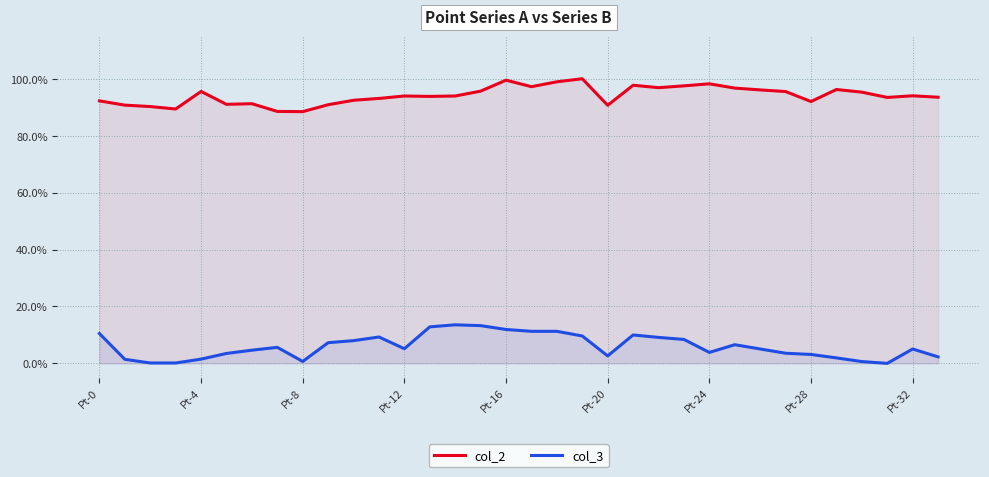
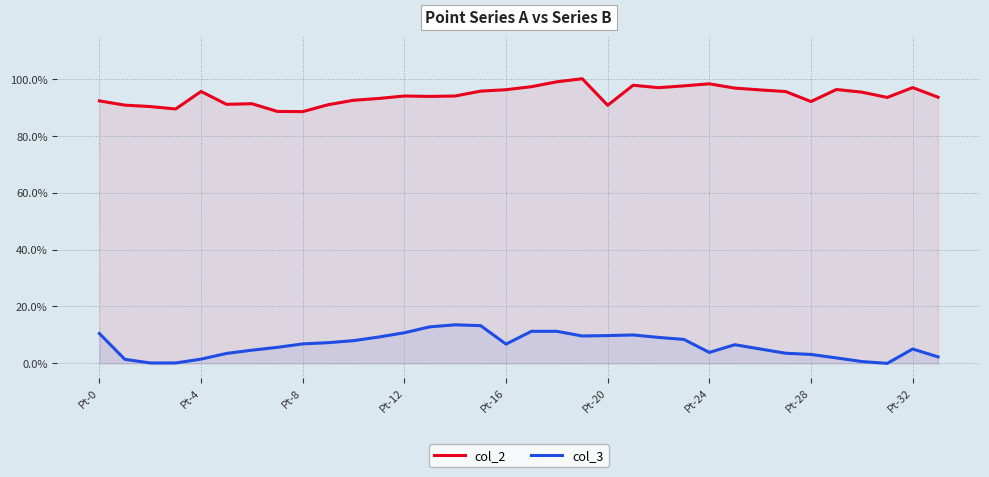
col_3, Pt-8: 1% -> 7%
col_3, Pt-12: 5% -> 11%
col_2, Pt-16: 99% -> 96%
col_3, Pt-16: 12% -> 7%
col_3, Pt-20: 3% -> 10%
col_2, Pt-32: 94% -> 97%
